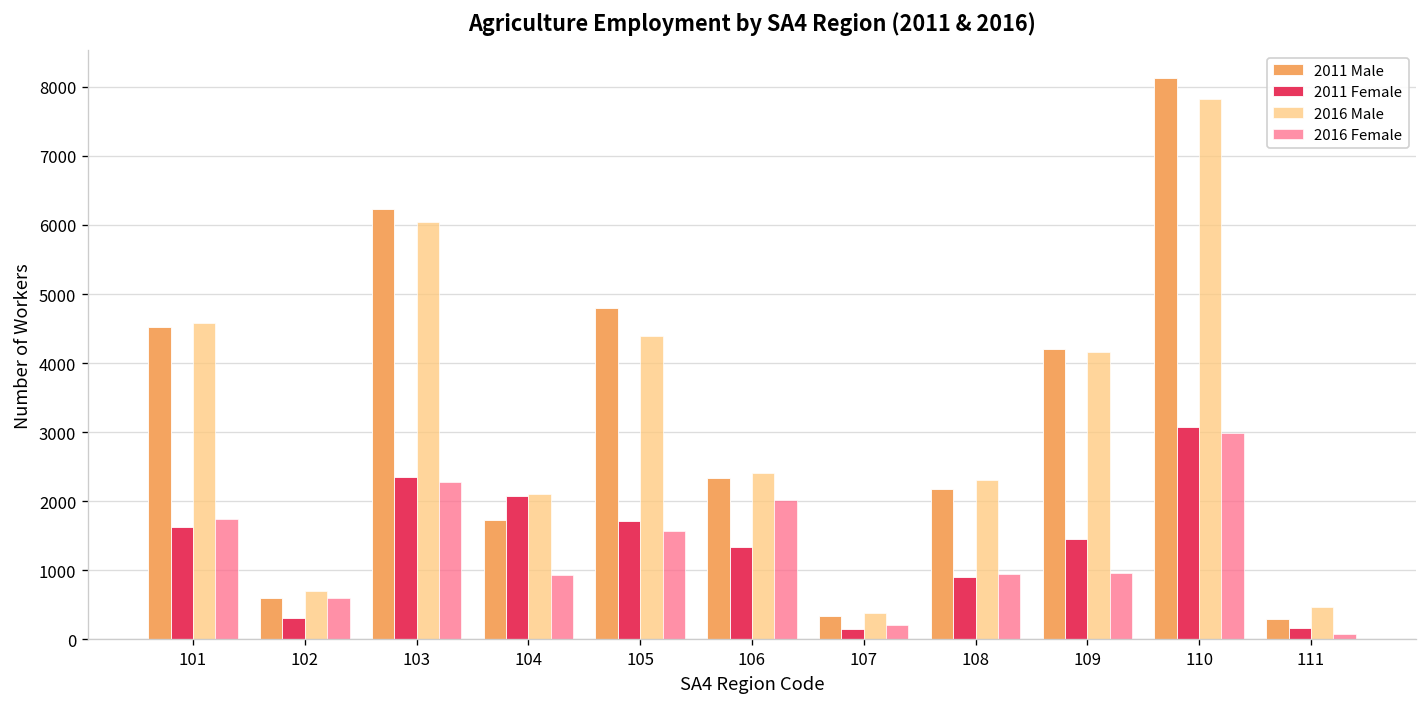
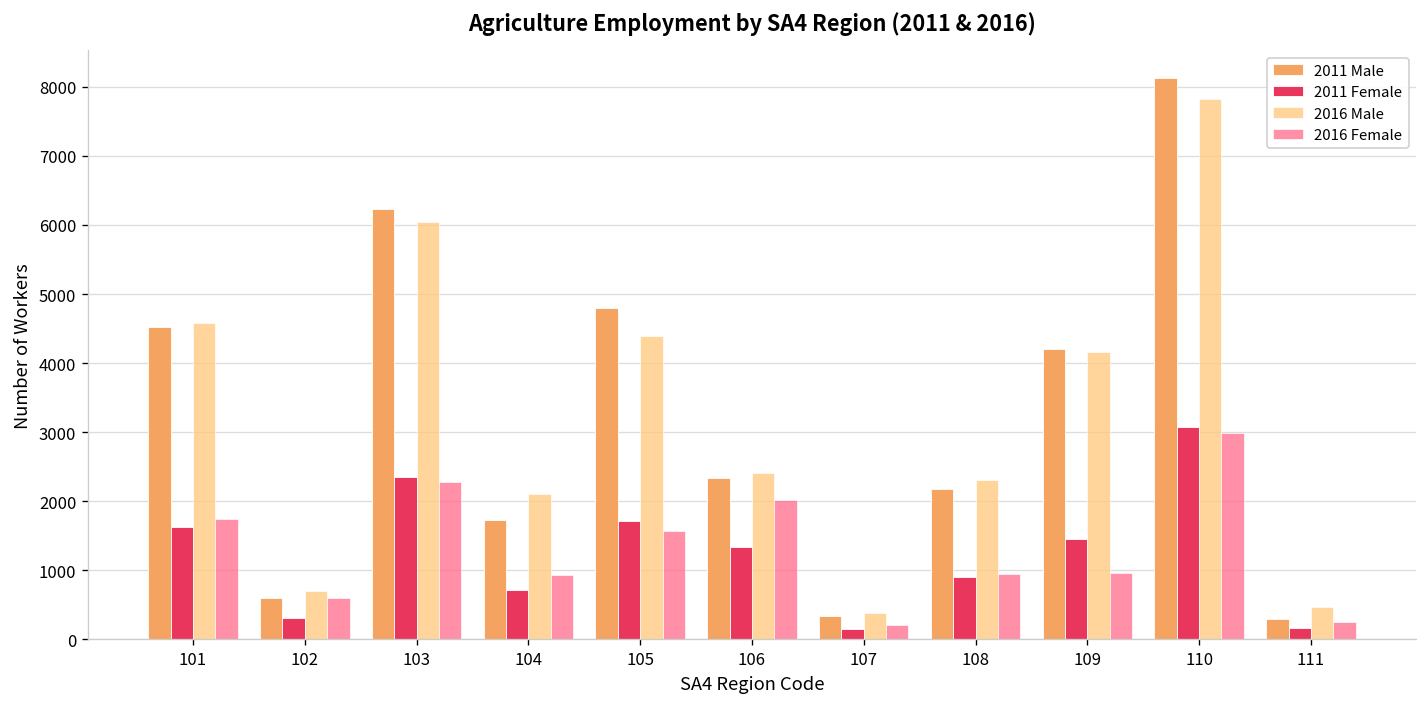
2011 Female, 104: 2100 -> 700
2016 Female, 111: 100 -> 300
